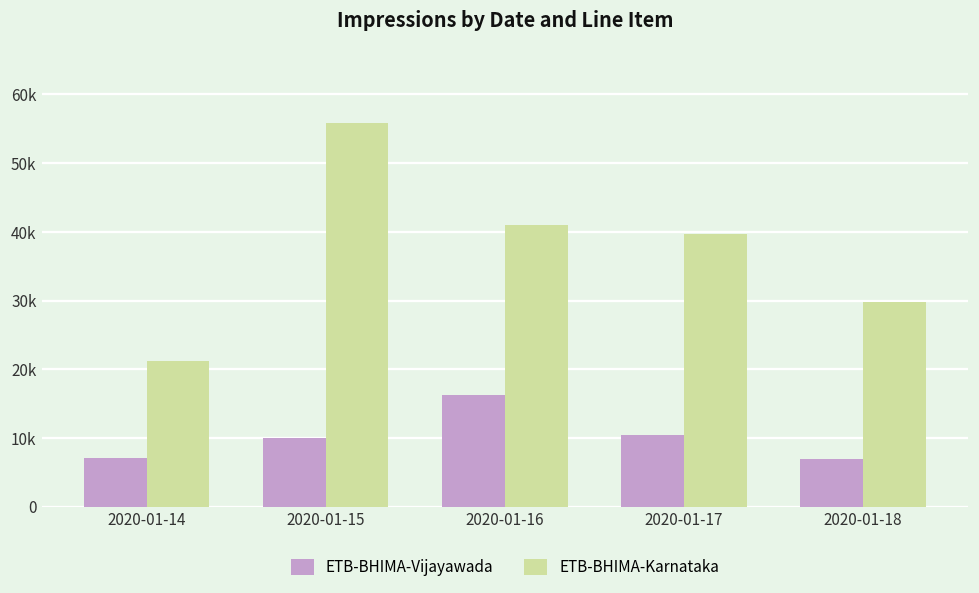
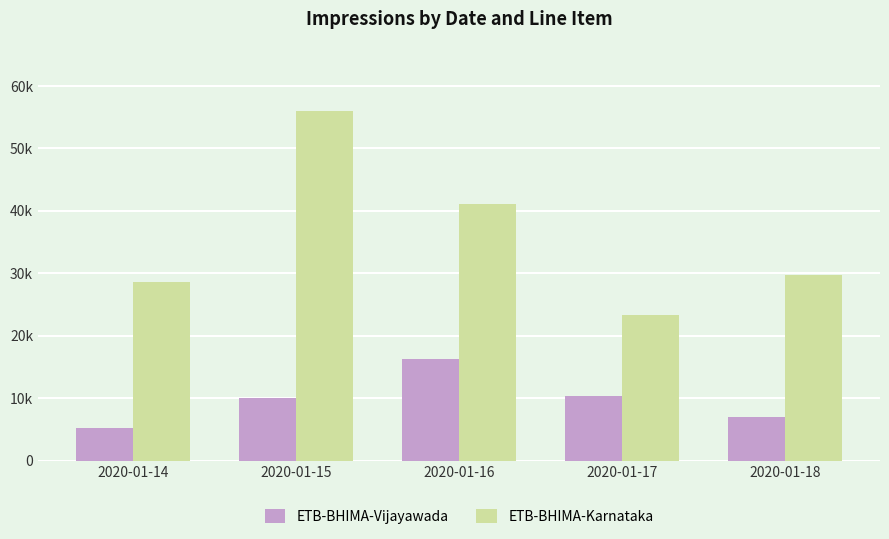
ETB-BHIMA-Vijayawada, 2020-01-14: 7000 -> 5000
ETB-BHIMA-Karnataka, 2020-01-14: 21000 -> 29000
ETB-BHIMA-Karnataka, 2020-01-17: 40000 -> 23000
